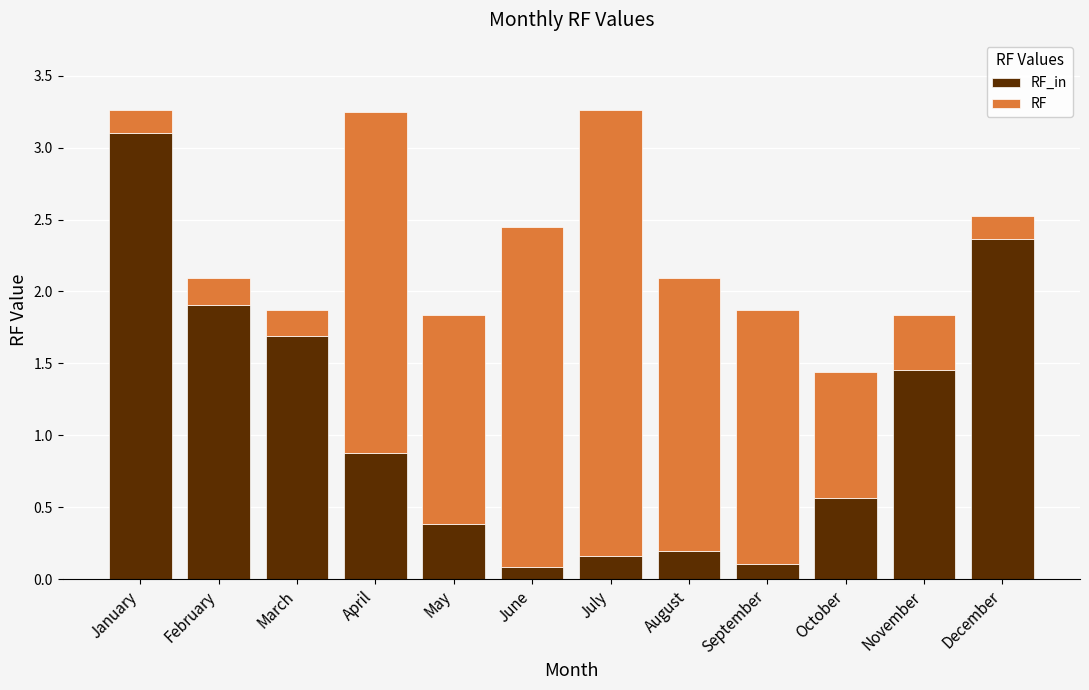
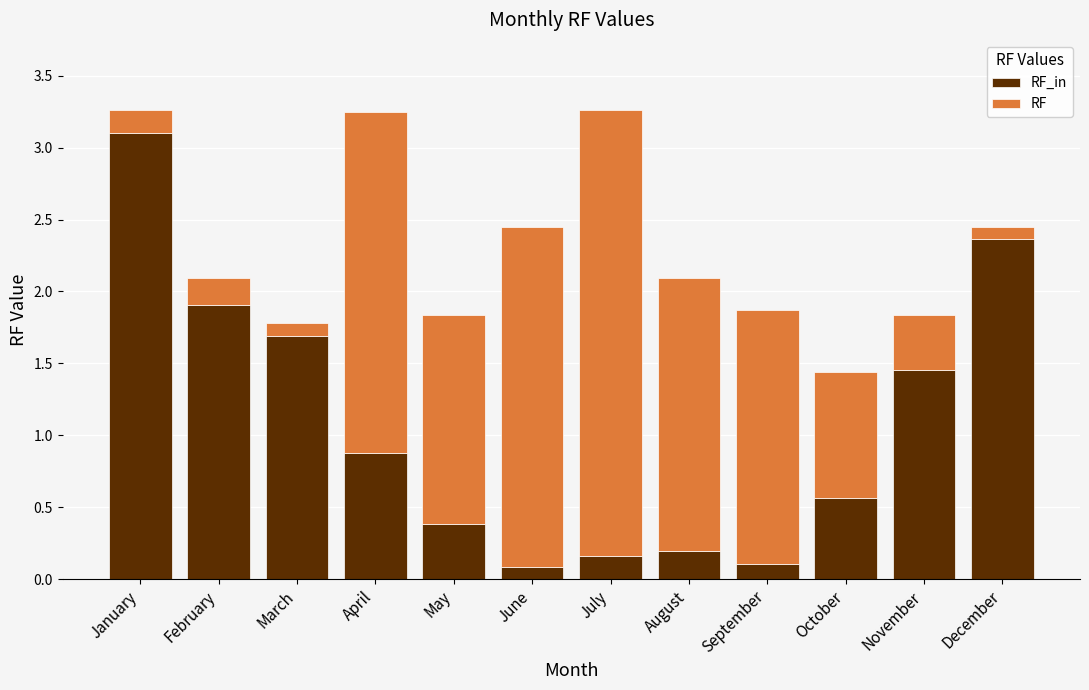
RF, March: 0.18 -> 0.08
RF, December: 0.16 -> 0.08
